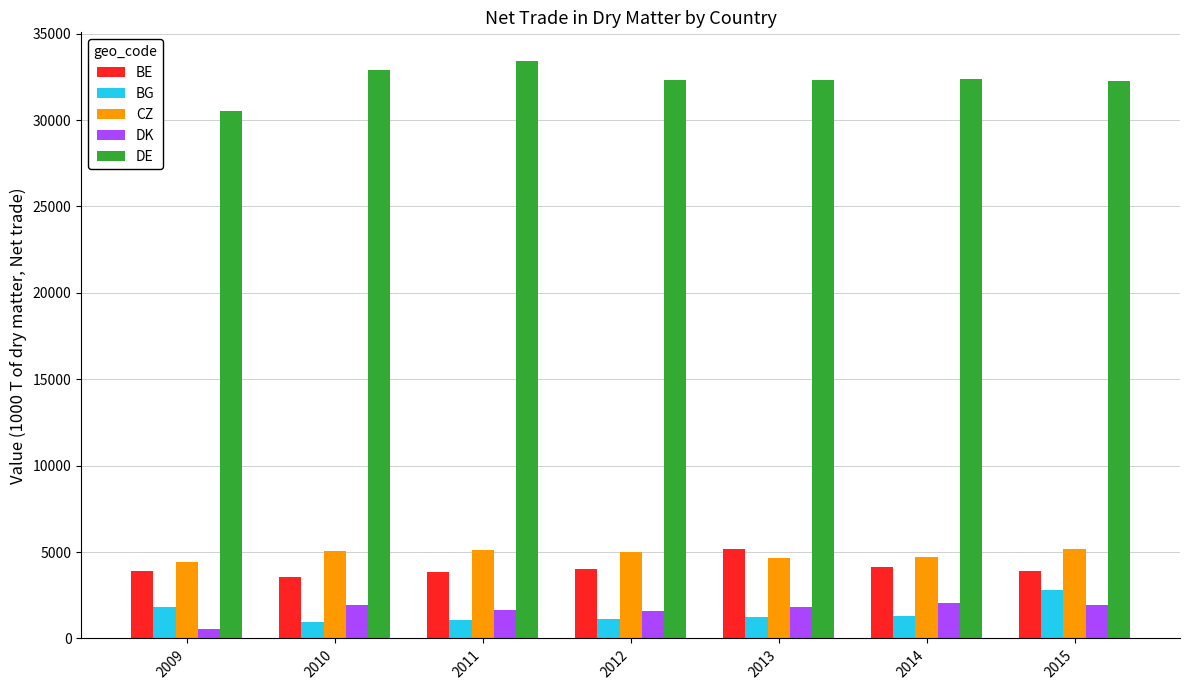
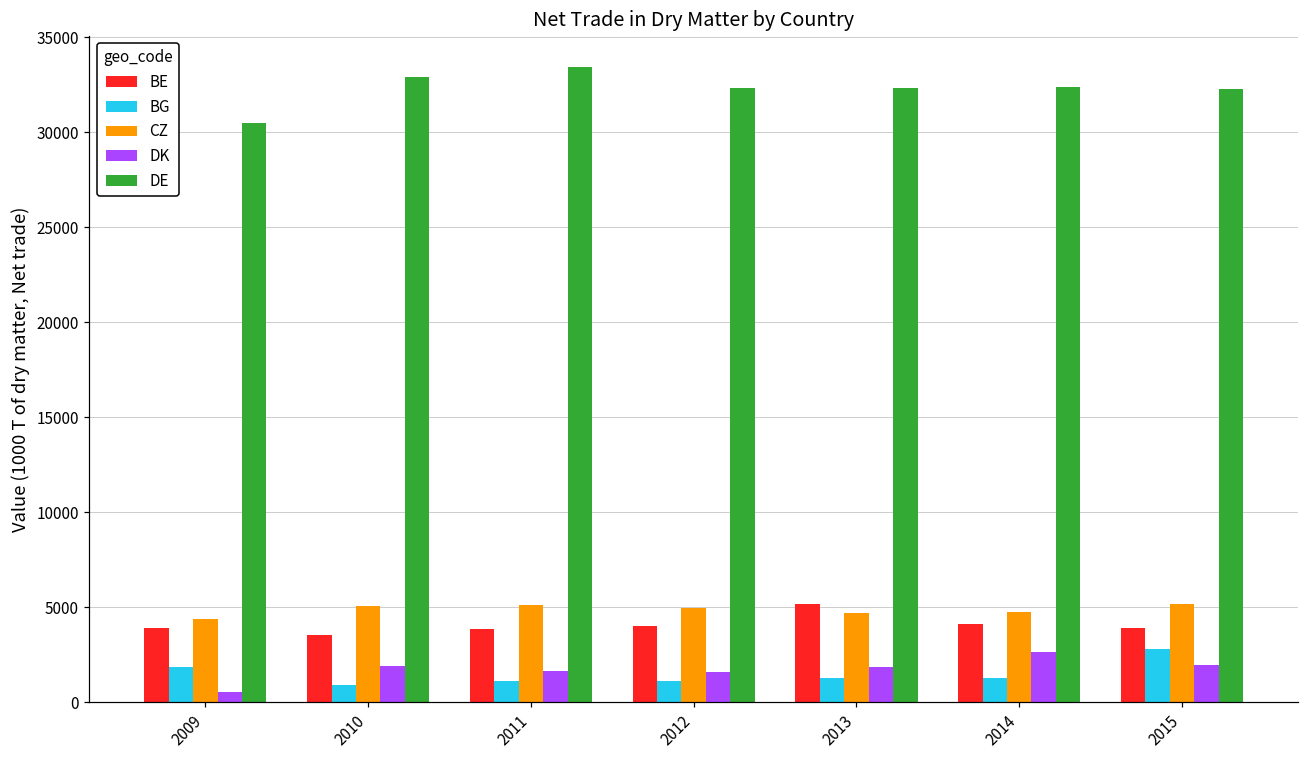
DK, 2014: 2100 -> 2700
